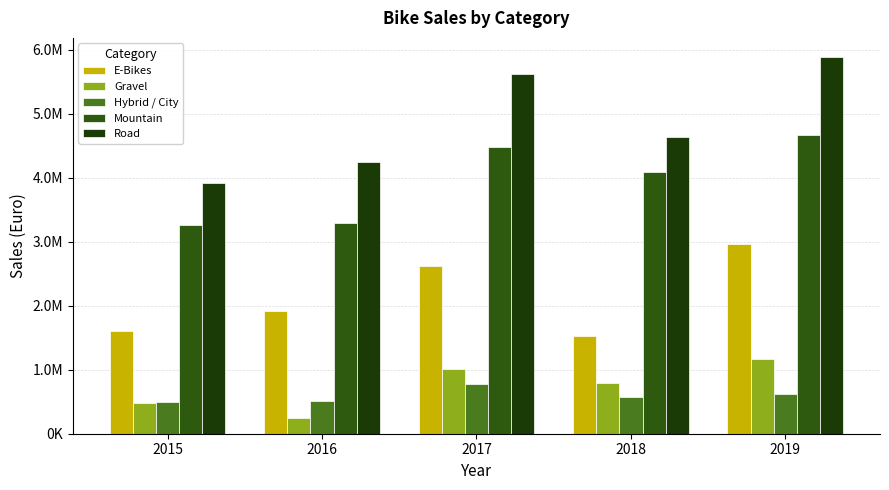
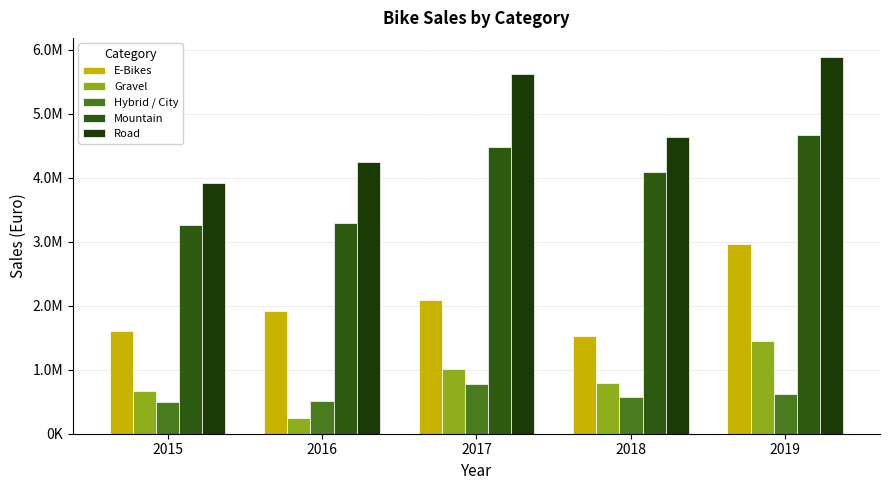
Gravel, 2015: 500000 -> 700000
E-Bikes, 2017: 2600000 -> 2100000
Gravel, 2019: 1200000 -> 1500000
